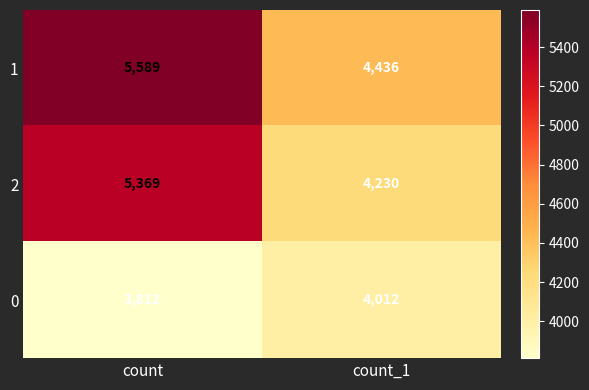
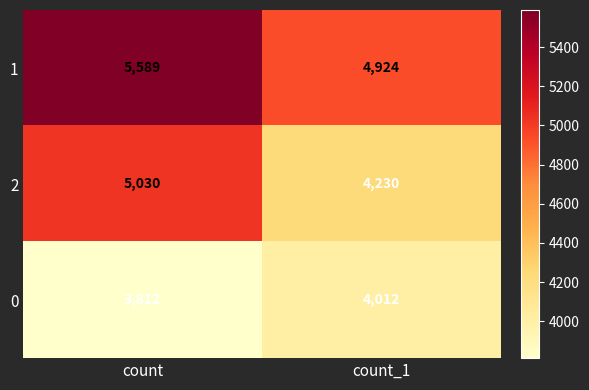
1, count_1: 4,436 -> 4,924
2, count: 5,369 -> 5,030
